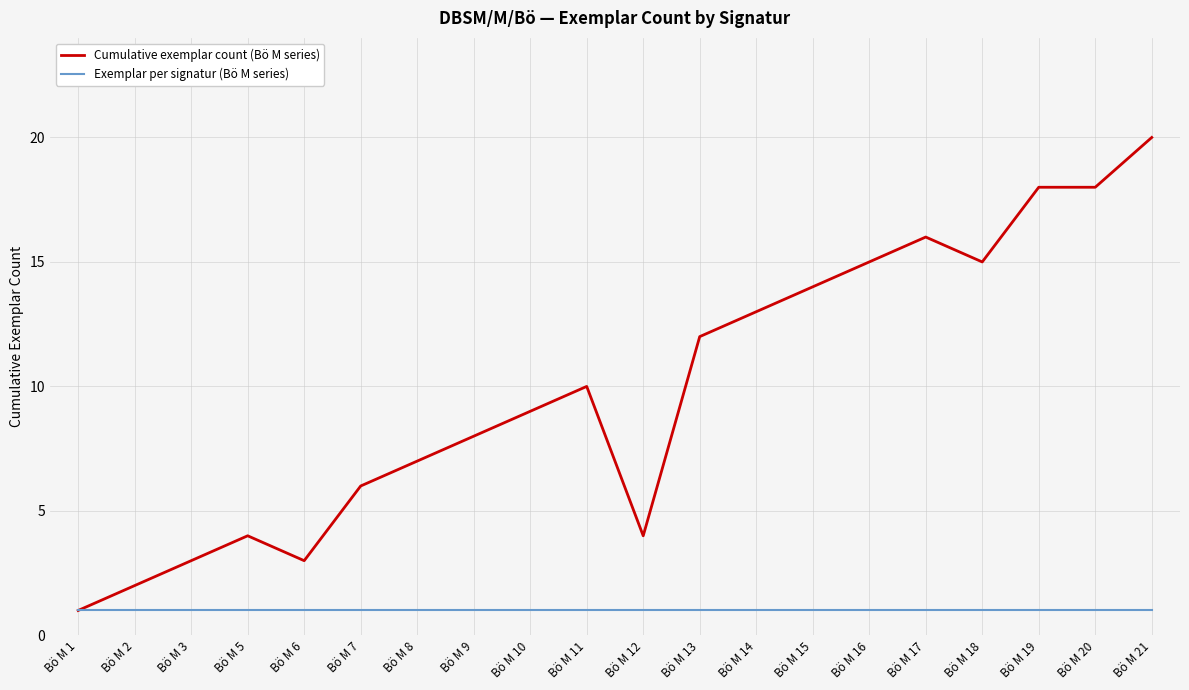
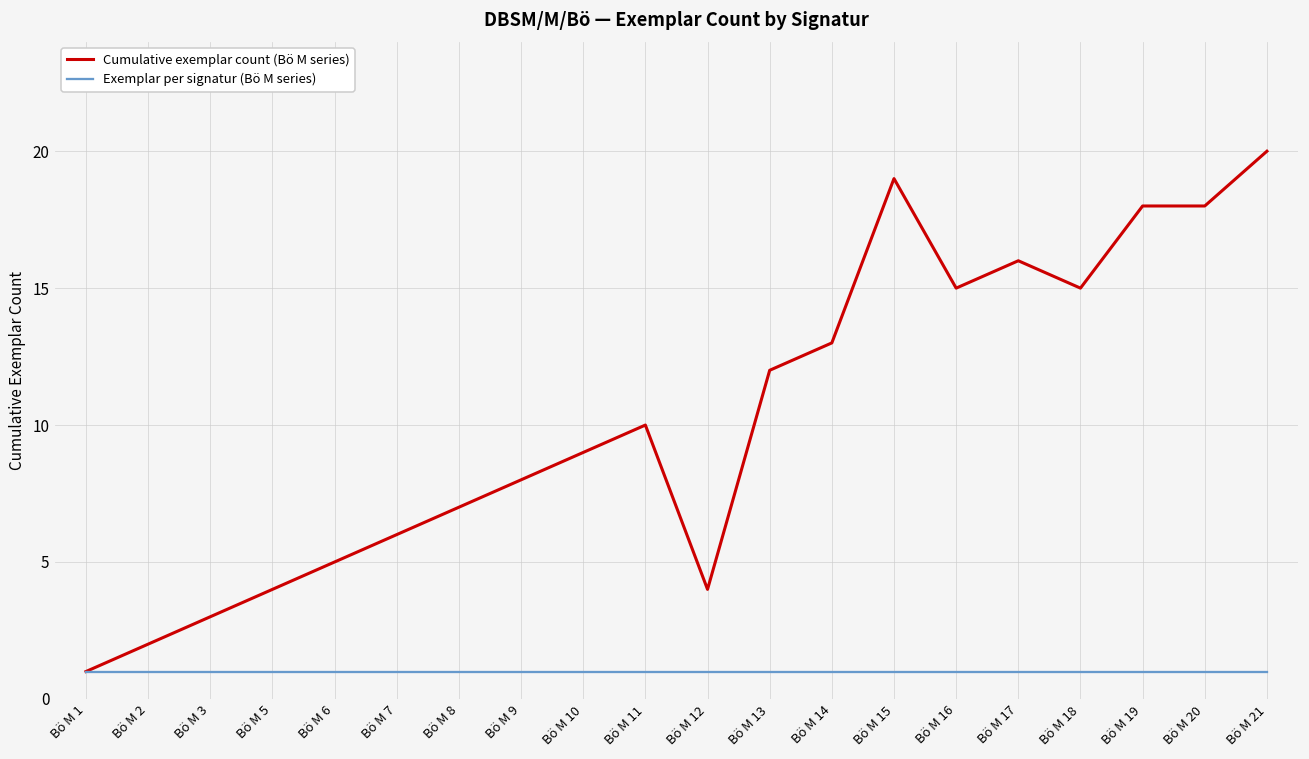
Cumulative exemplar count (Bö M series), Bö M 6: 3 -> 5
Cumulative exemplar count (Bö M series), Bö M 15: 14 -> 19
